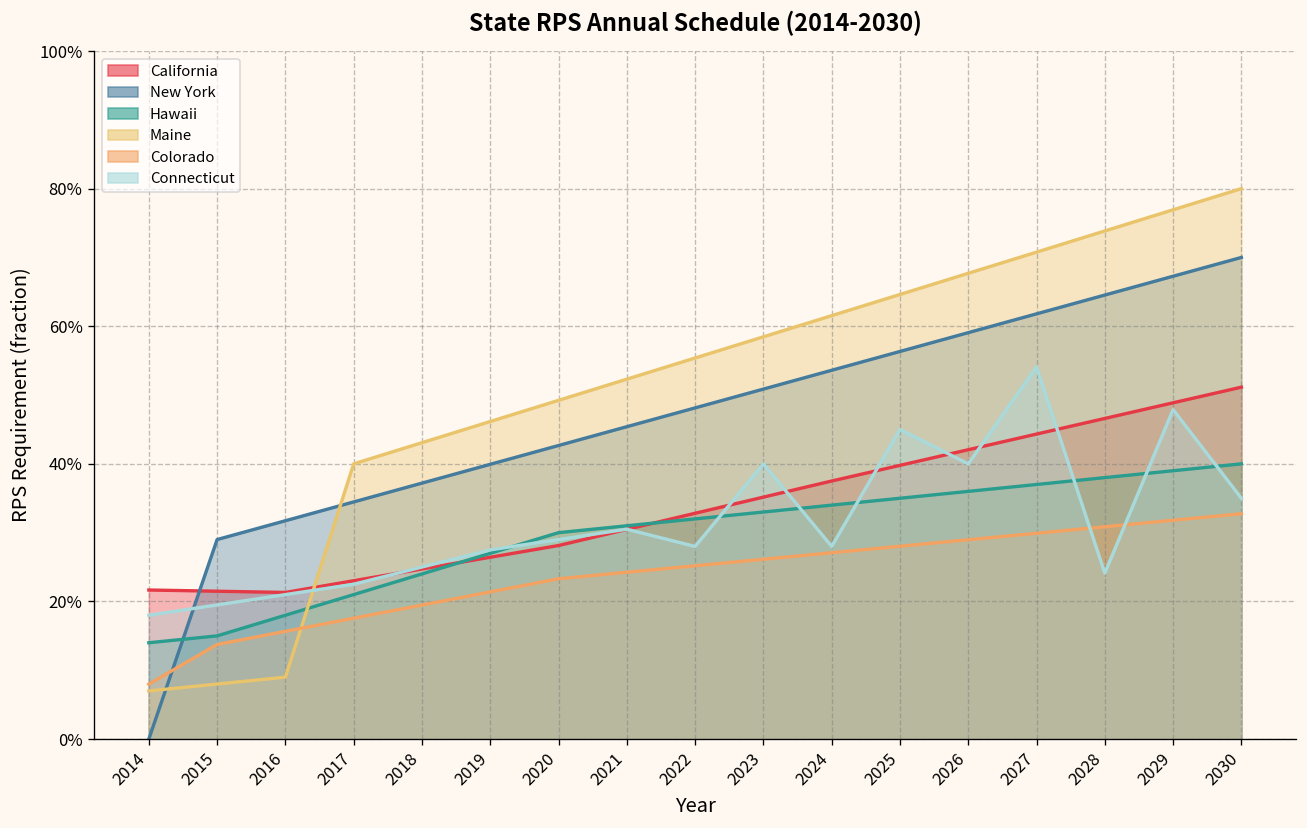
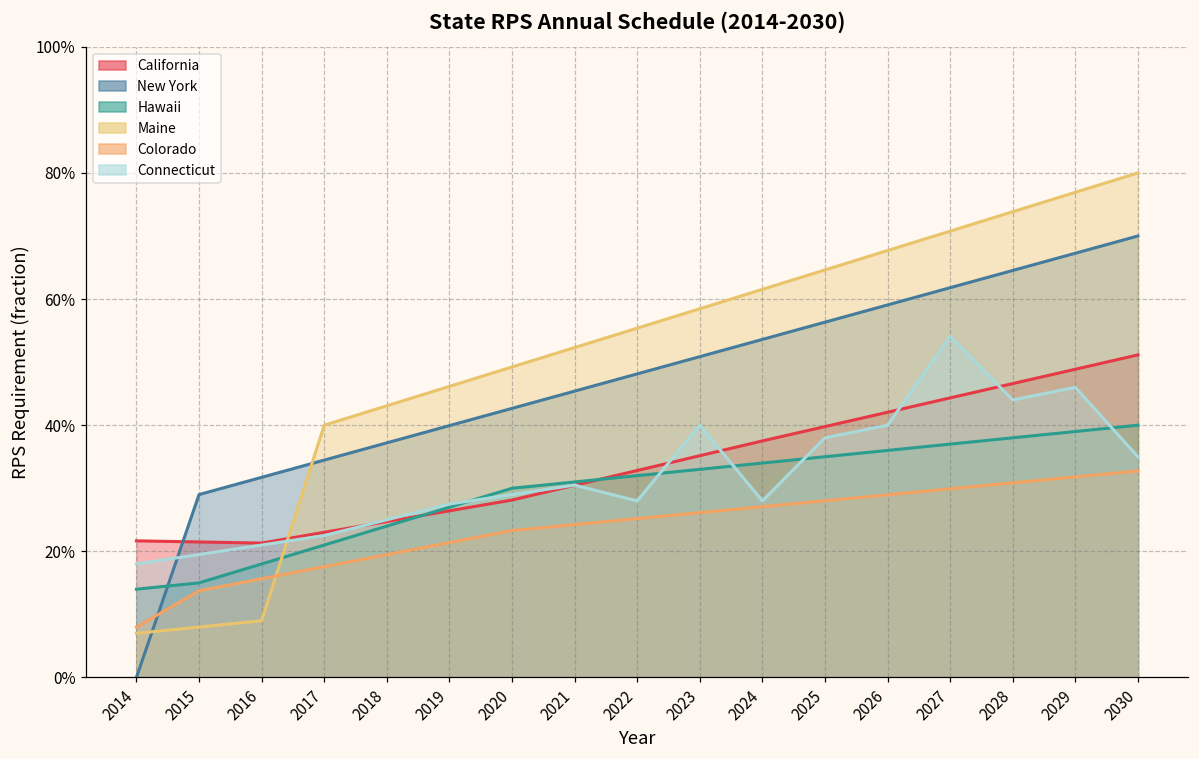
Connecticut, 2025: 45% -> 38%
Connecticut, 2028: 24% -> 44%
Connecticut, 2029: 48% -> 46%
